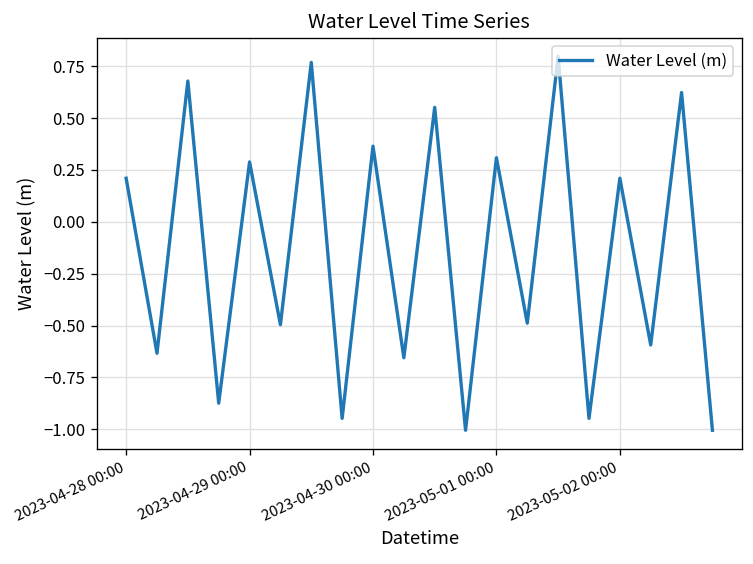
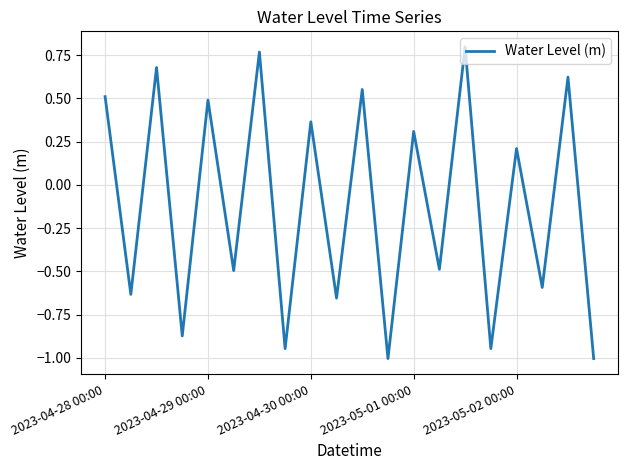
2023-04-28 00:00: 0.21 -> 0.51
2023-04-29 00:00: 0.29 -> 0.49
